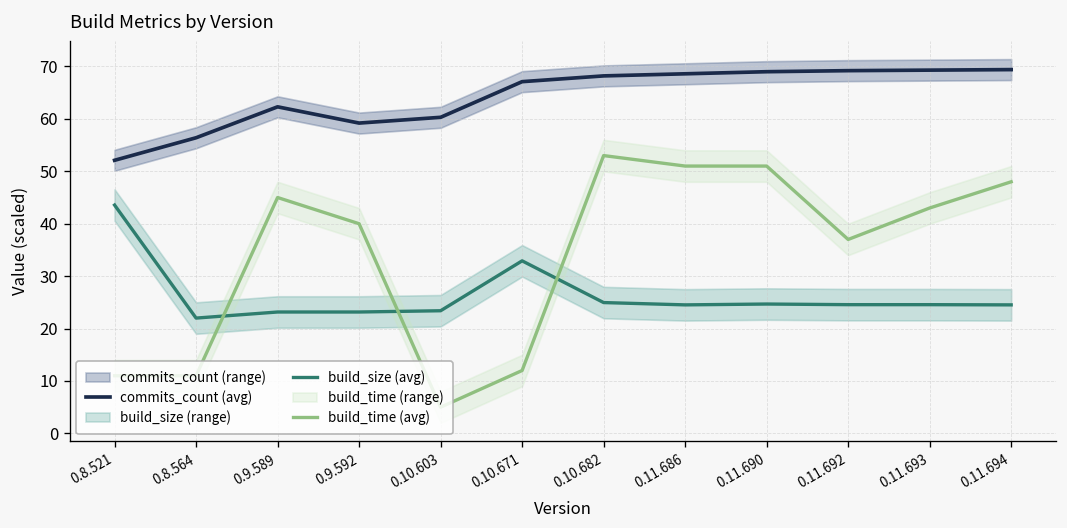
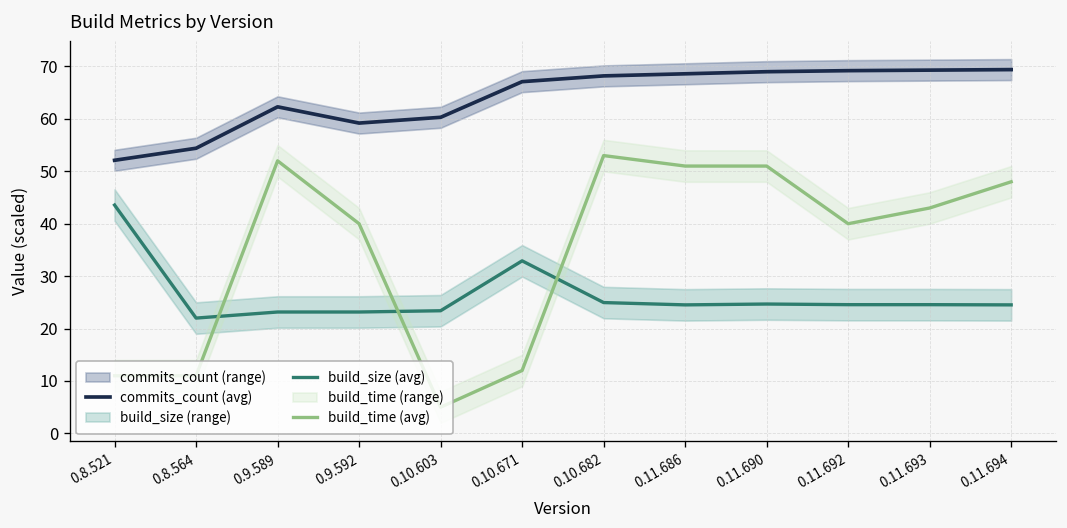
commits_count (avg), 0.8.564: 56 -> 54
build_time (avg), 0.9.589: 45 -> 52
build_time (avg), 0.11.692: 37 -> 40
